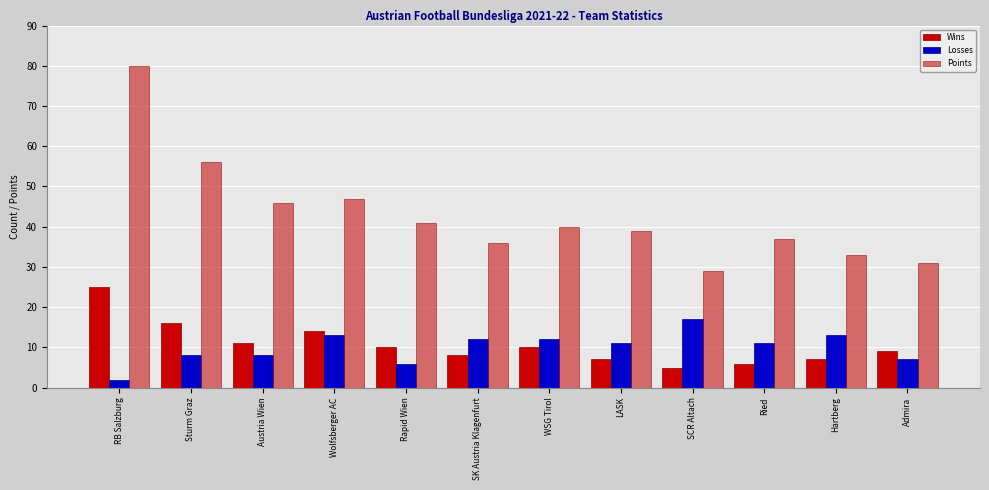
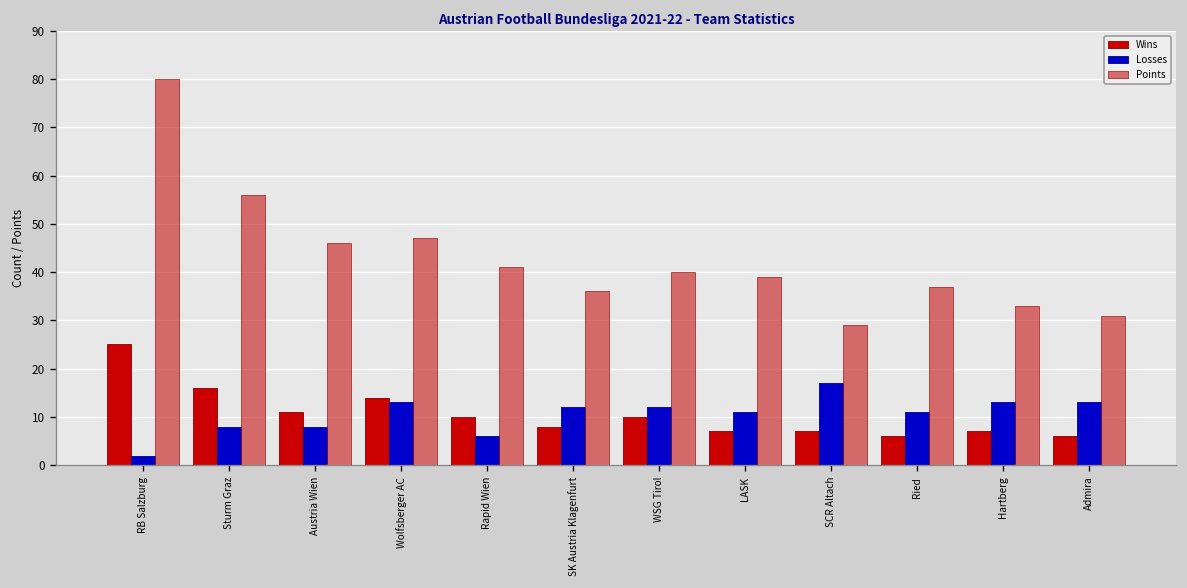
Wins, SCR Altach: 5 -> 7
Wins, Admira: 9 -> 6
Losses, Admira: 7 -> 13
